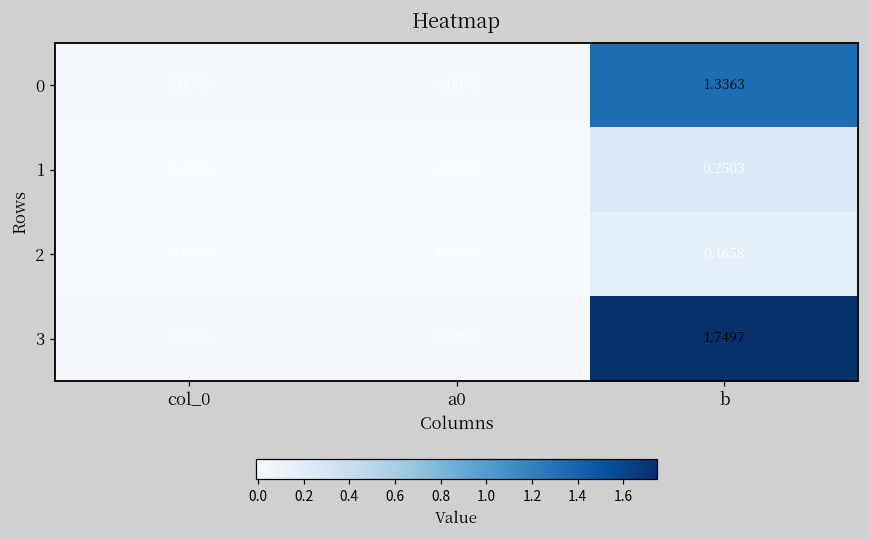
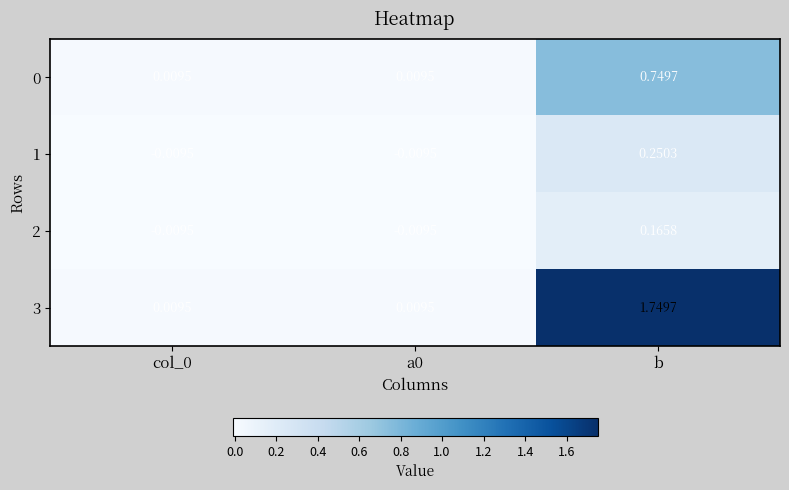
0, b: 1.3363 -> 0.7497
